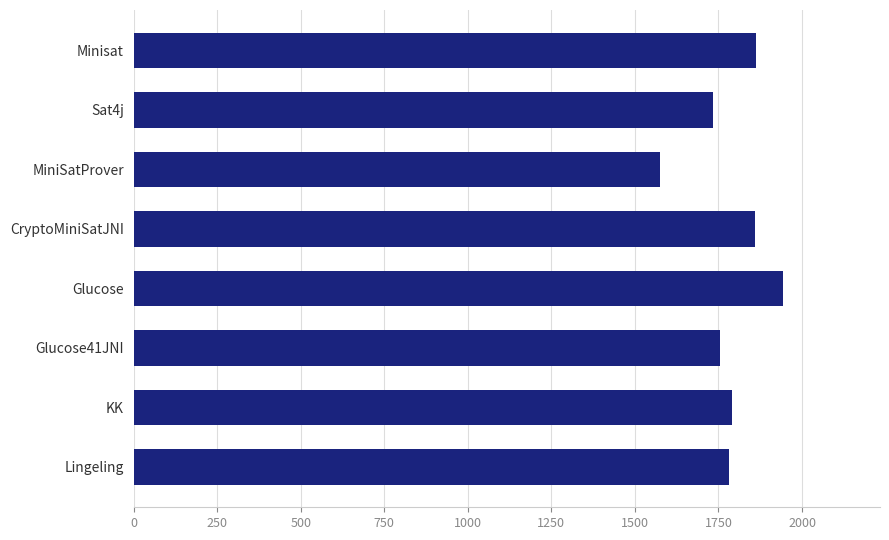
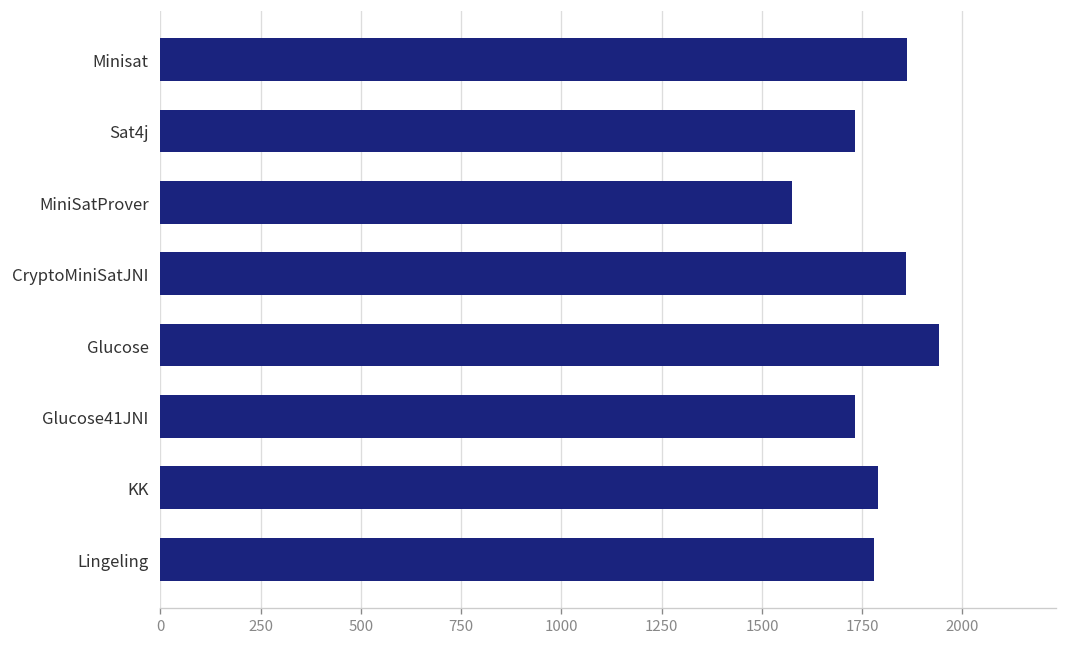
Glucose41JNI: 1760 -> 1730
